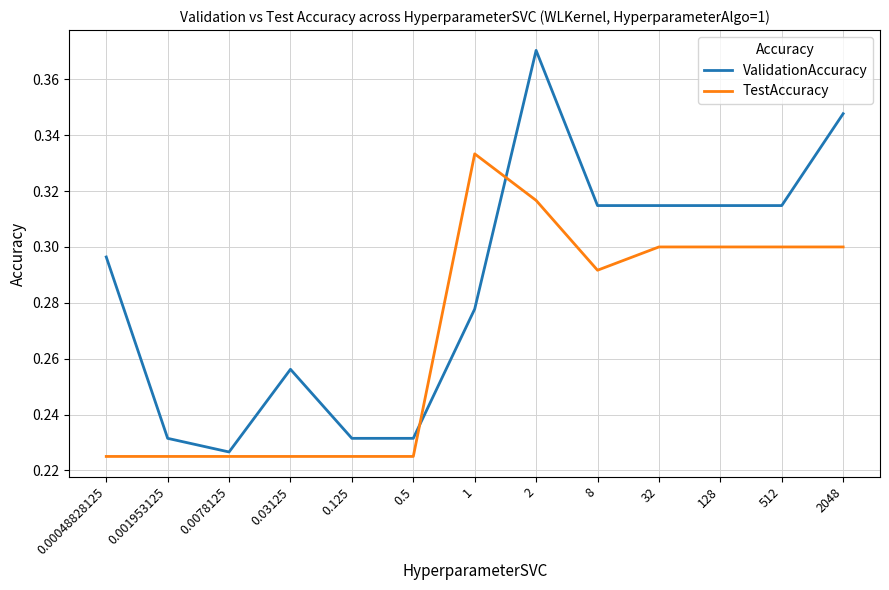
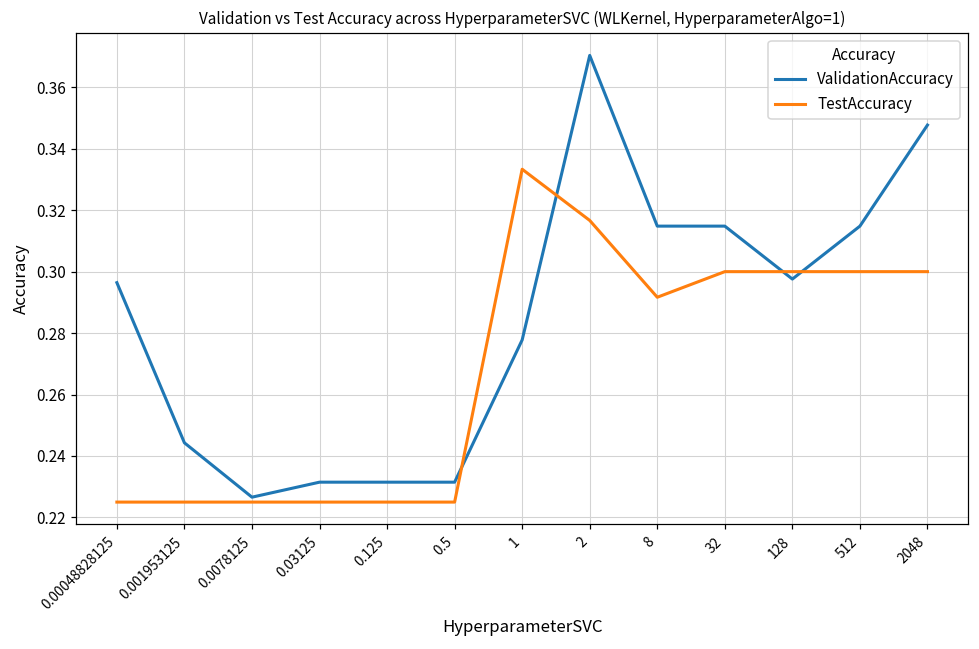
ValidationAccuracy, 0.001953125: 0.231 -> 0.244
ValidationAccuracy, 0.03125: 0.256 -> 0.231
ValidationAccuracy, 128: 0.315 -> 0.298
